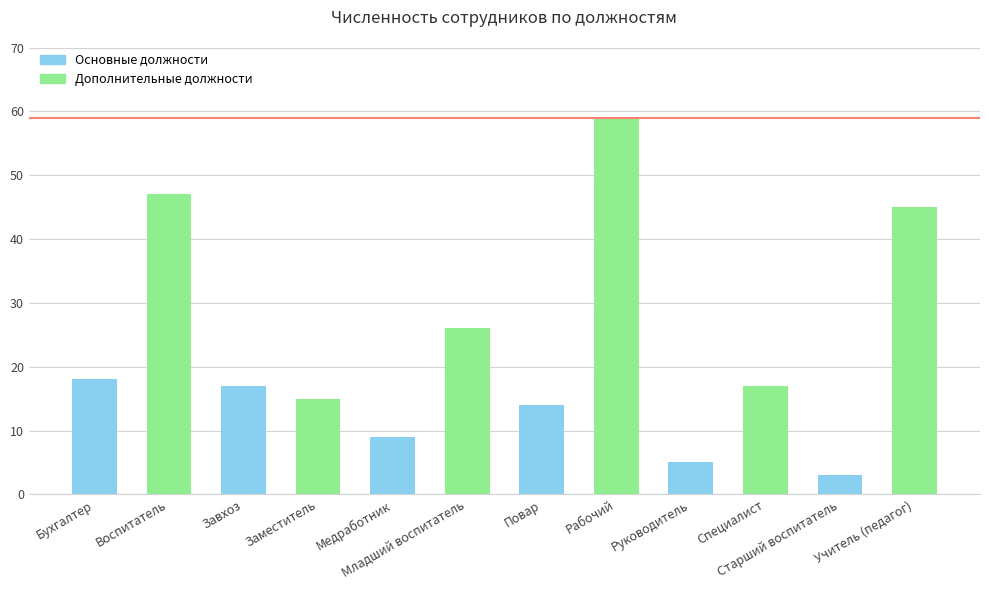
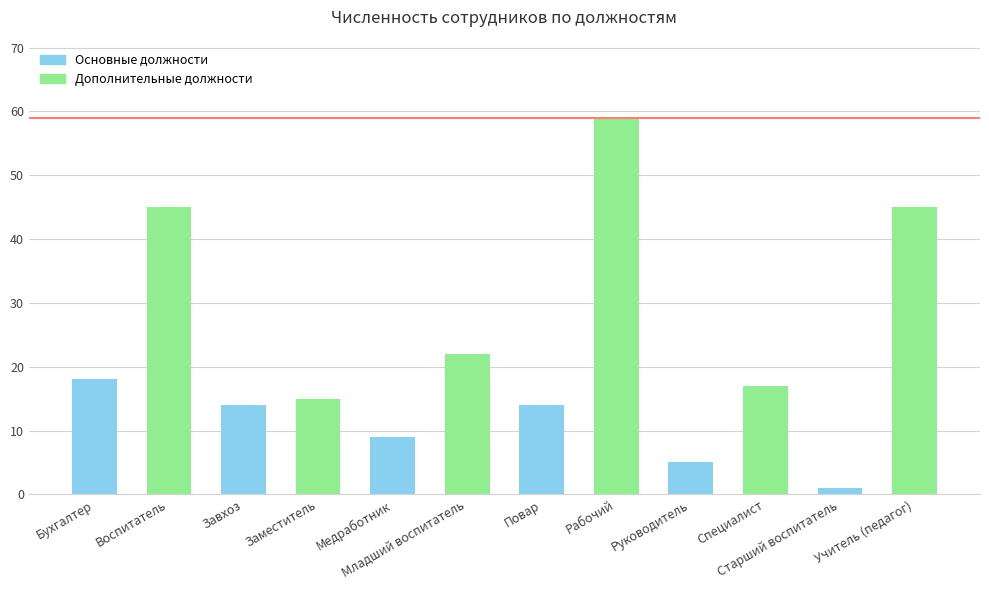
Дополнительные должности, Воспитатель: 47 -> 45
Основные должности, Завхоз: 17 -> 14
Дополнительные должности, Младший воспитатель: 26 -> 22
Основные должности, Старший воспитатель: 3 -> 1
